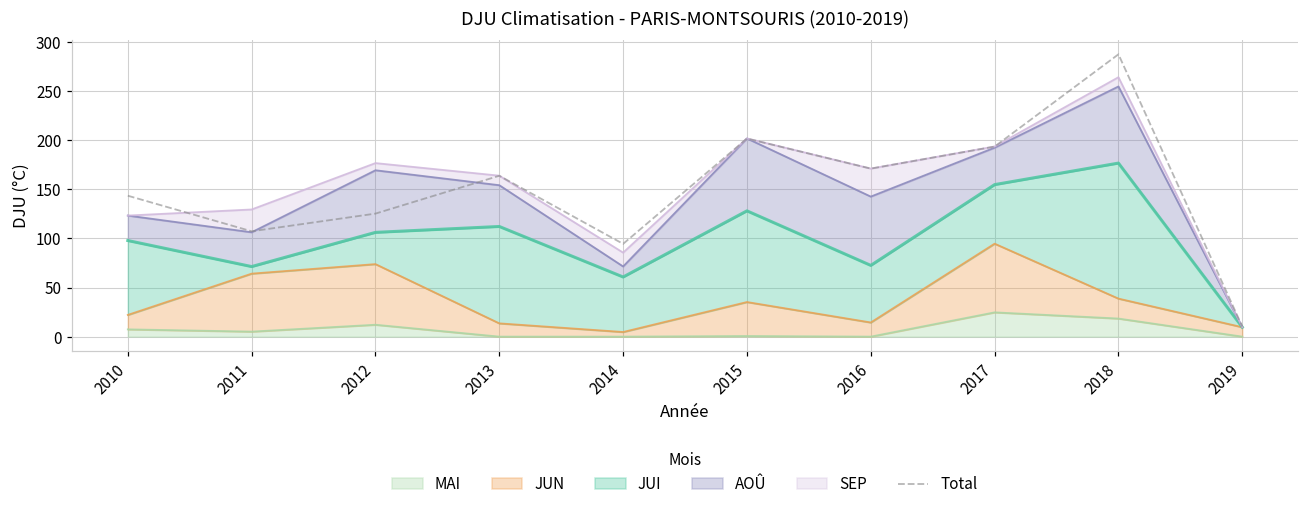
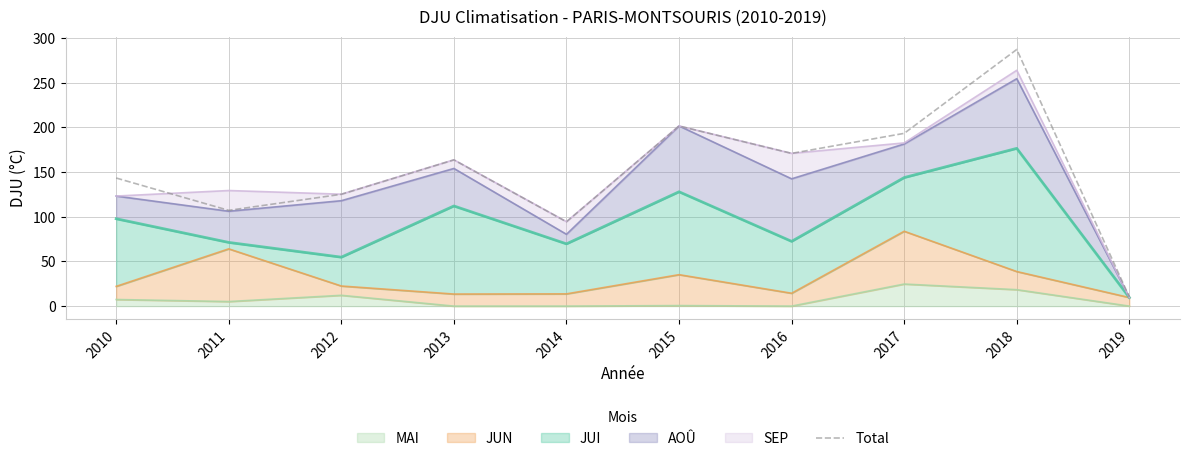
JUN, 2012: 60 -> 10
JUN, 2014: 0 -> 10
JUN, 2017: 70 -> 60
